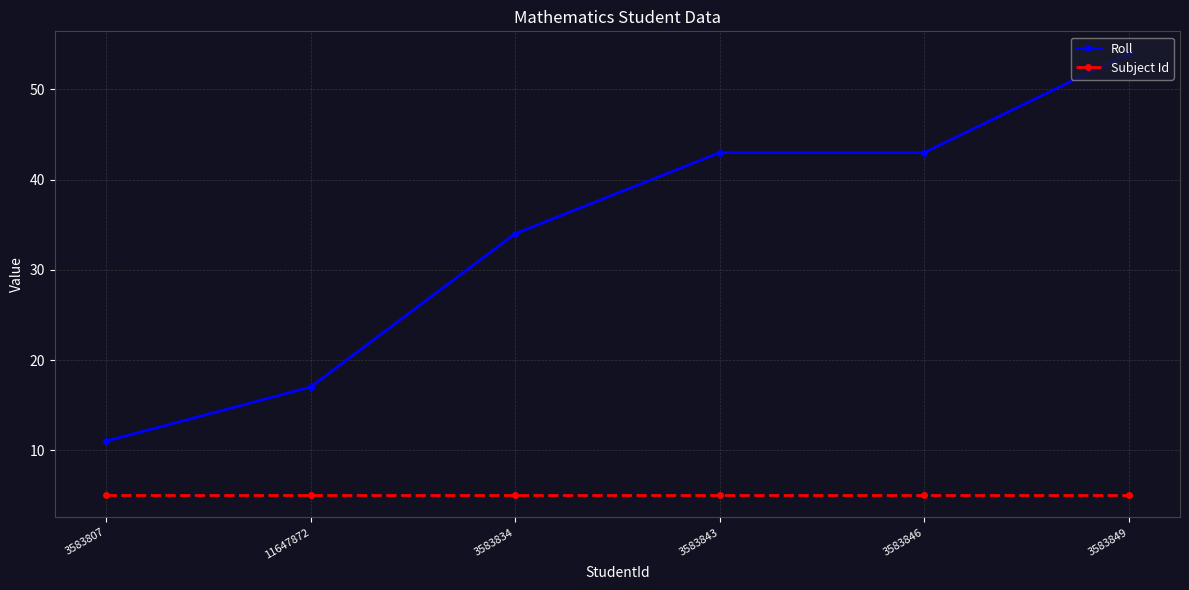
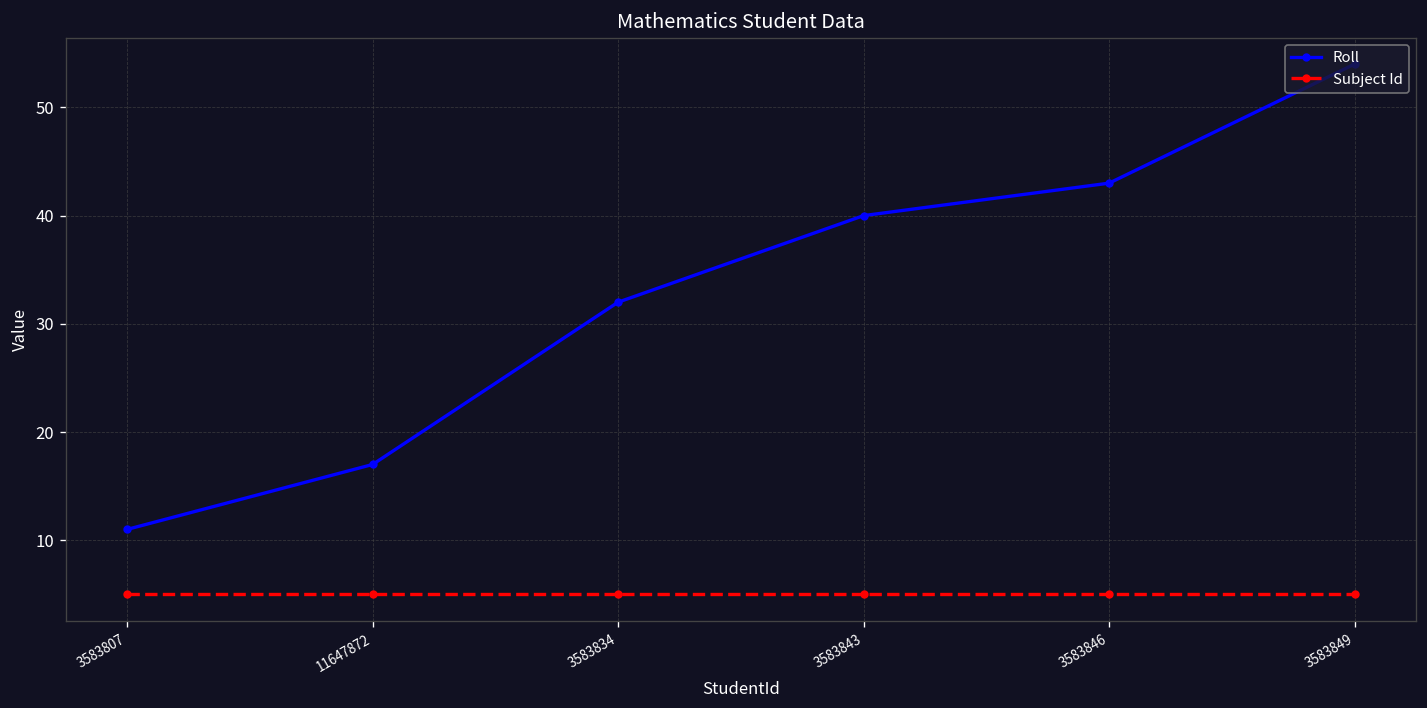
Roll, 3583834: 34 -> 32
Roll, 3583843: 43 -> 40
